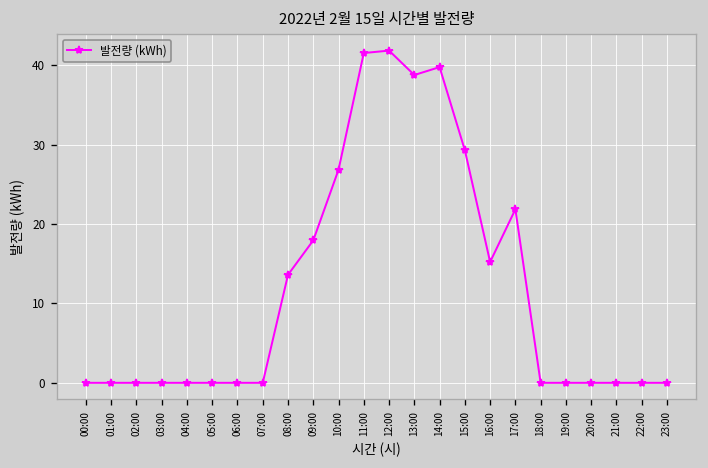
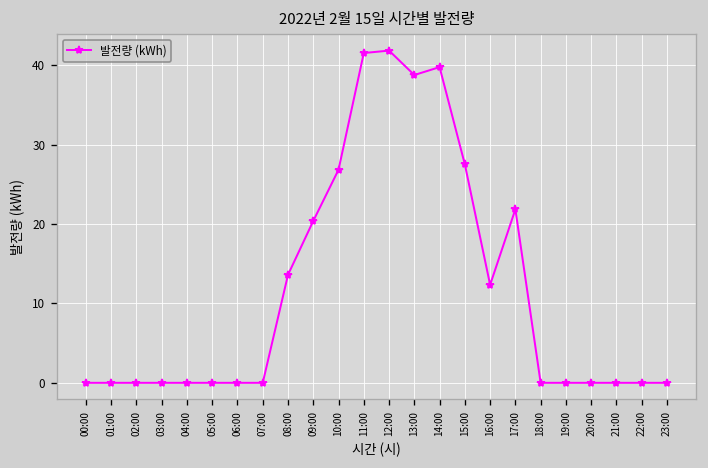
09:00: 18 -> 20
15:00: 29 -> 28
16:00: 15 -> 12
